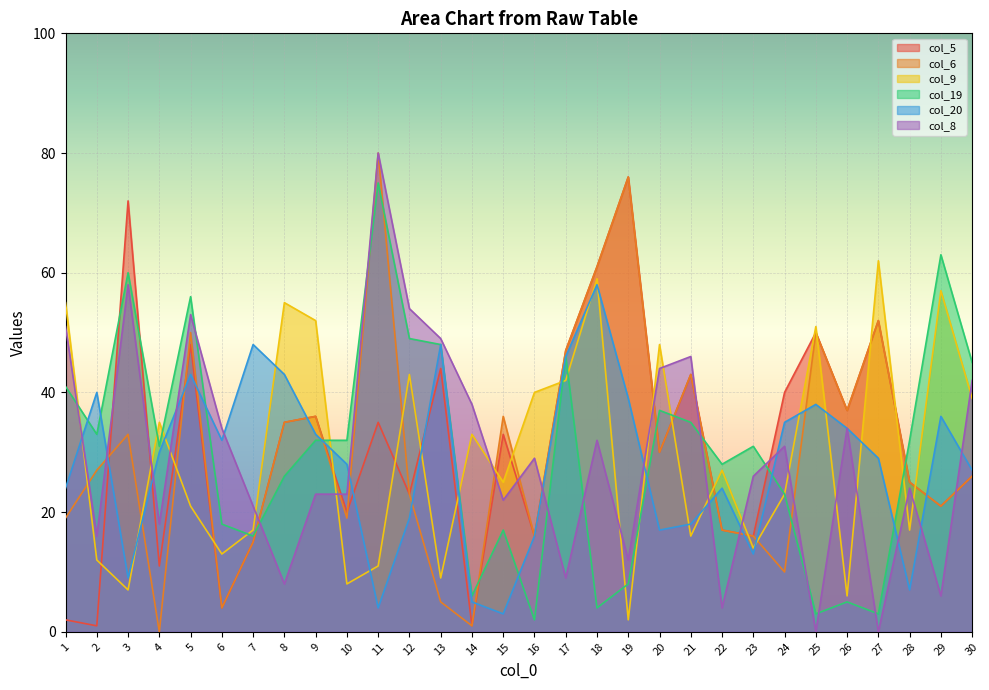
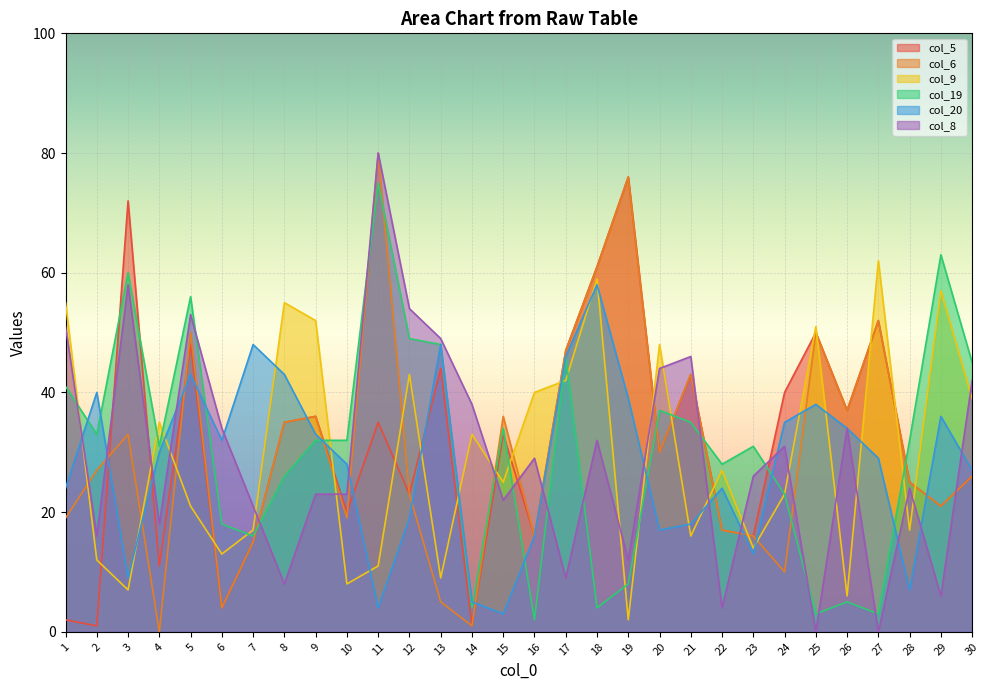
col_19, 14: 6 -> 4
col_19, 15: 17 -> 34
